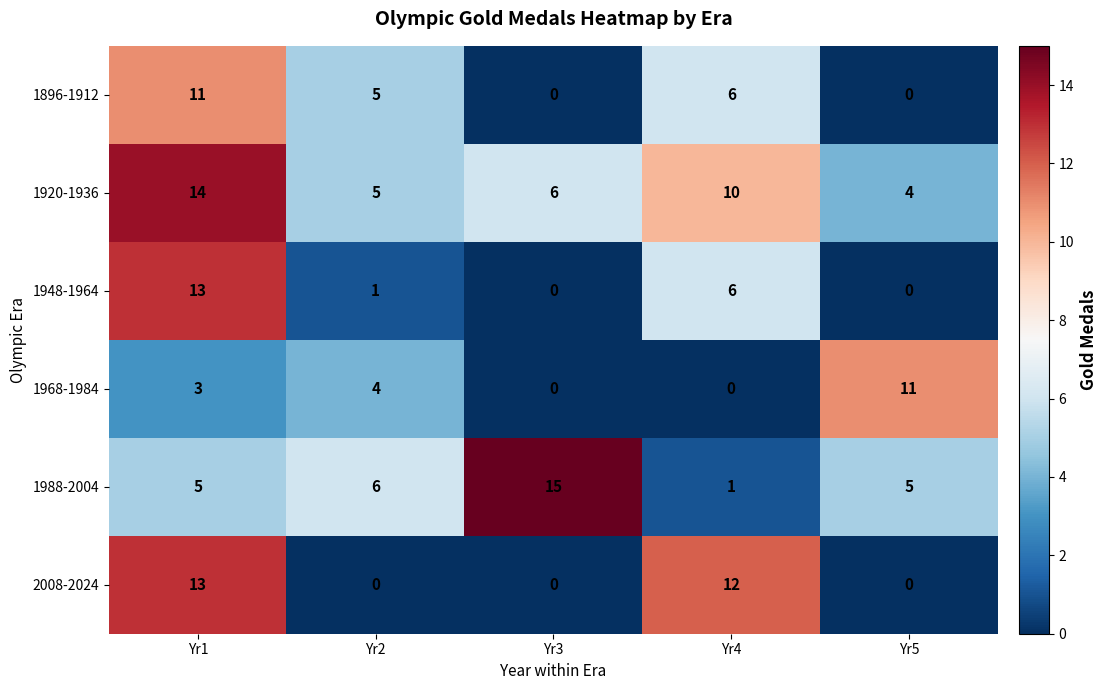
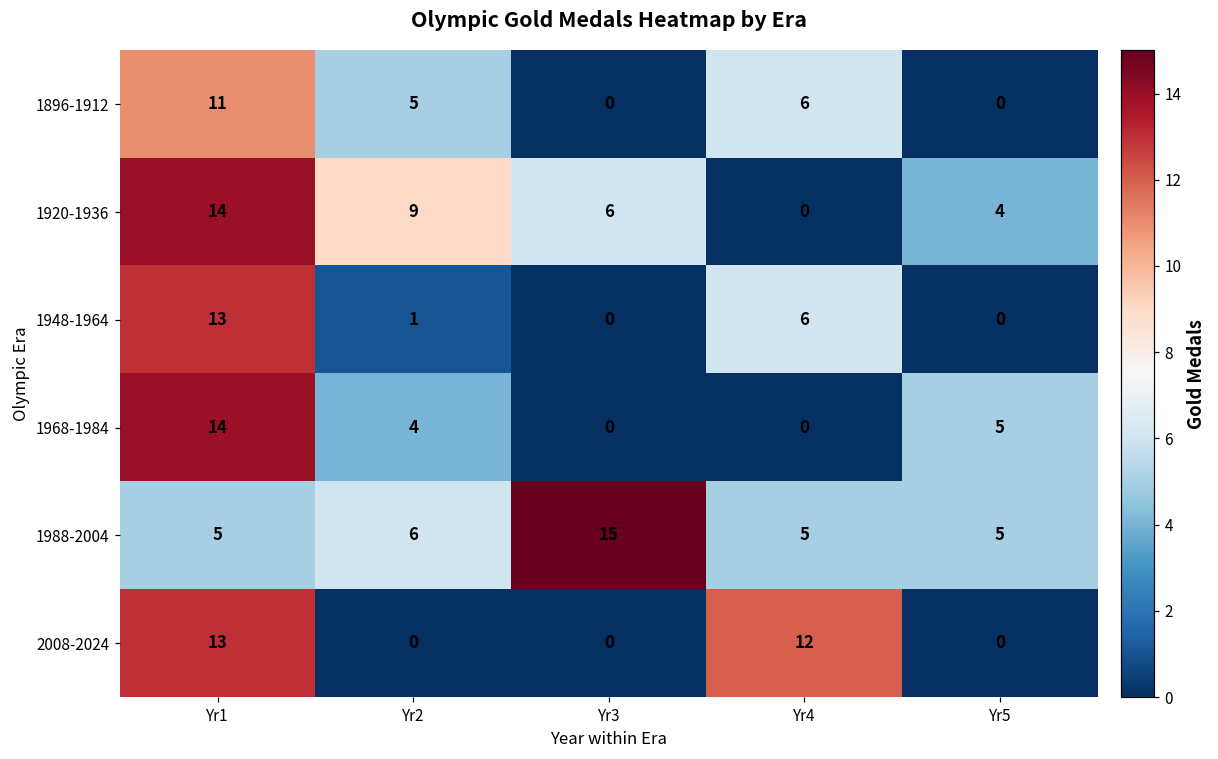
1920-1936, Yr2: 5 -> 9
1920-1936, Yr4: 10 -> 0
1968-1984, Yr1: 3 -> 14
1968-1984, Yr5: 11 -> 5
1988-2004, Yr4: 1 -> 5
